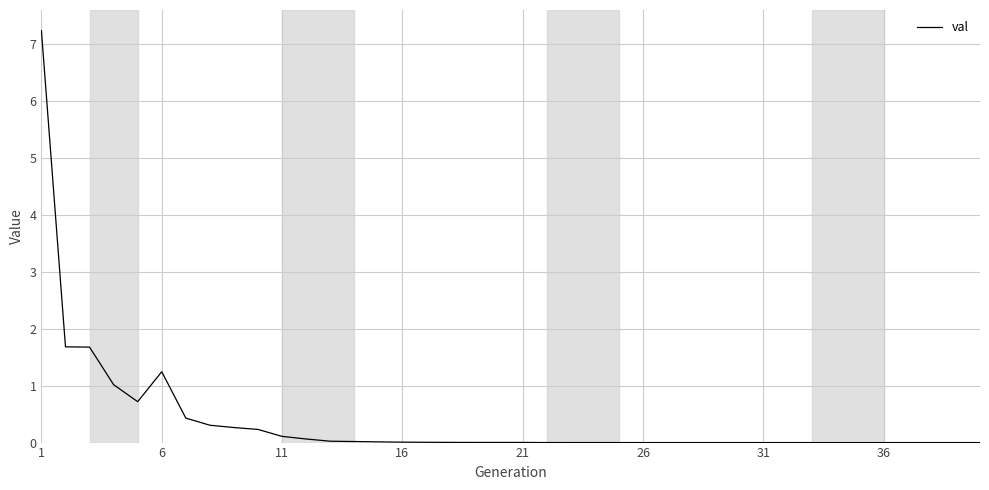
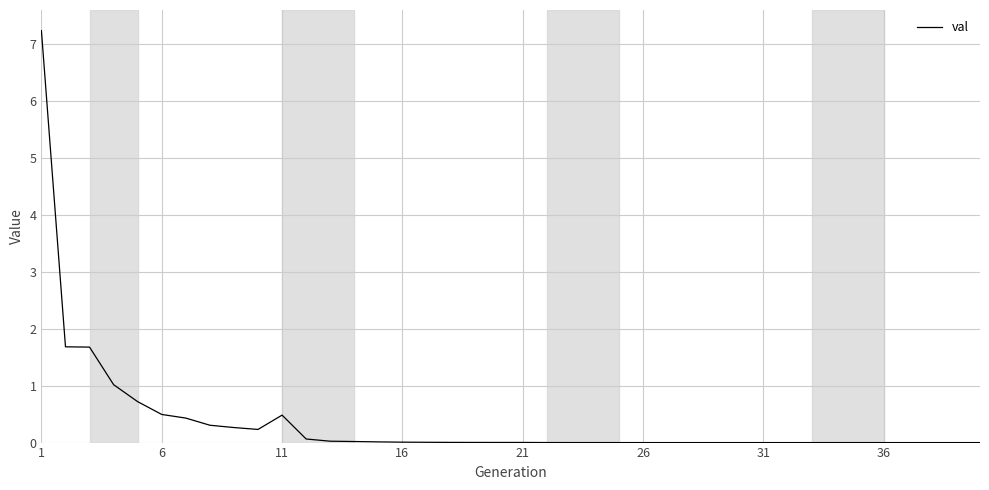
6: 1.2 -> 0.5
11: 0.1 -> 0.5
